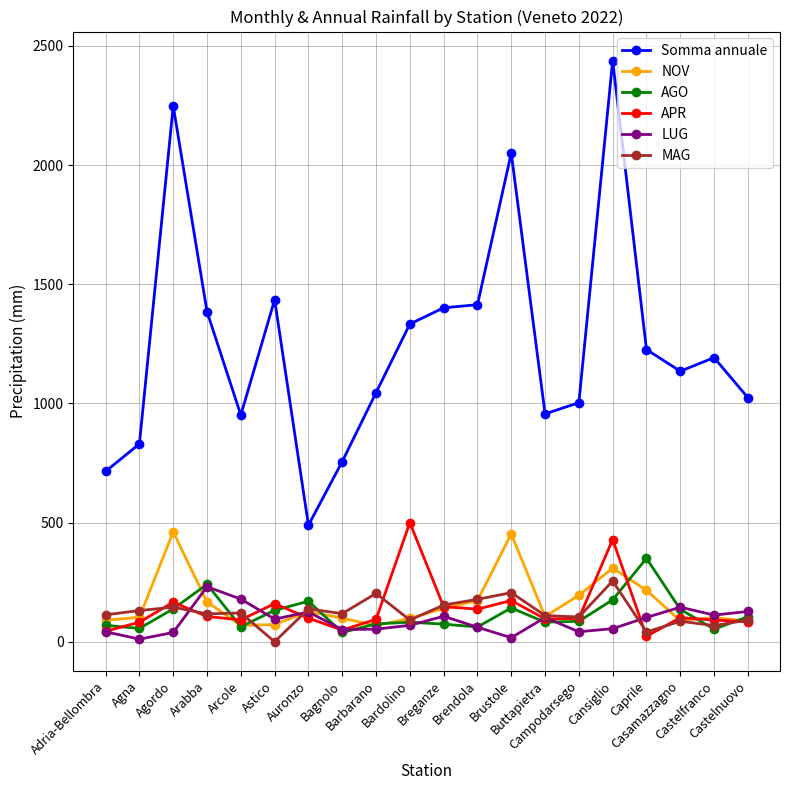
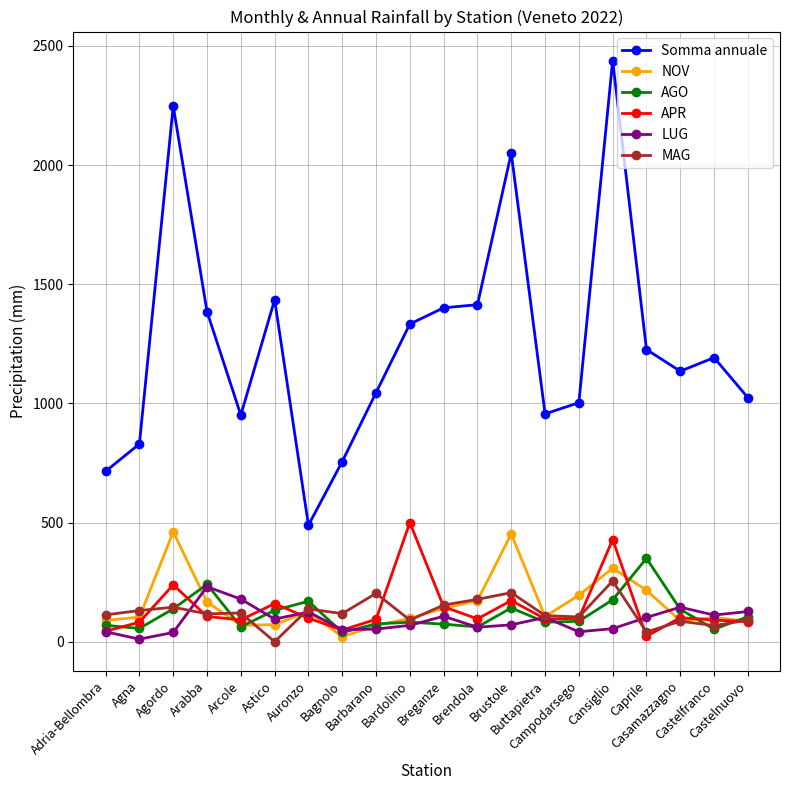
APR, Agordo: 170 -> 240
NOV, Bagnolo: 100 -> 20
APR, Brendola: 140 -> 100
LUG, Brustole: 20 -> 70
